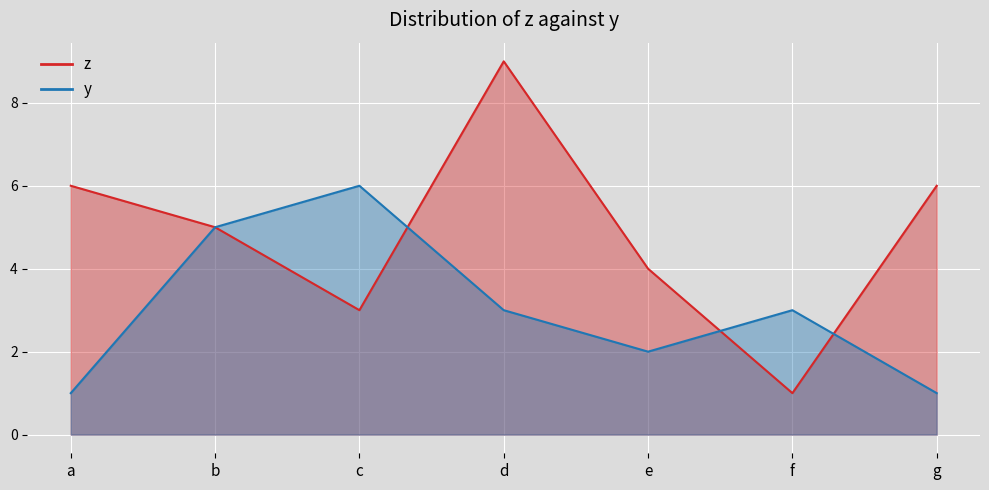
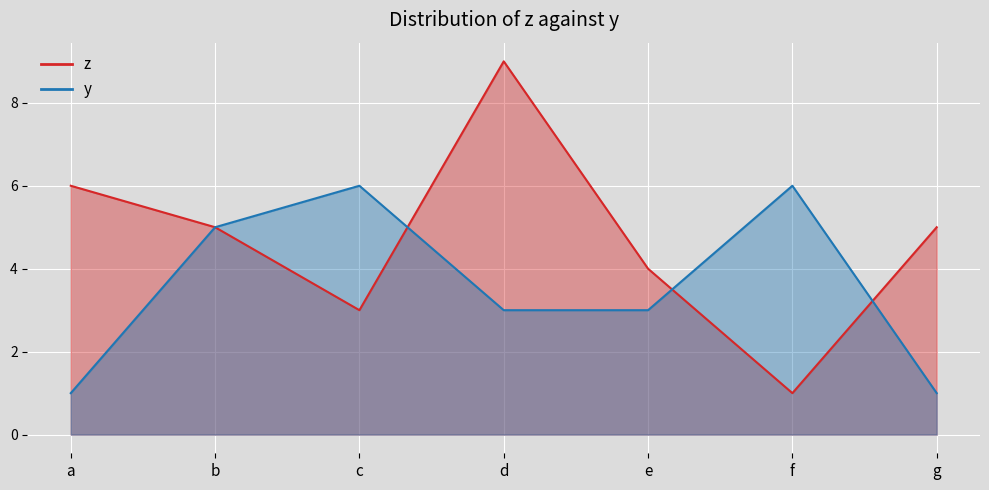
y, e: 2 -> 3
y, f: 3 -> 6
z, g: 6 -> 5
